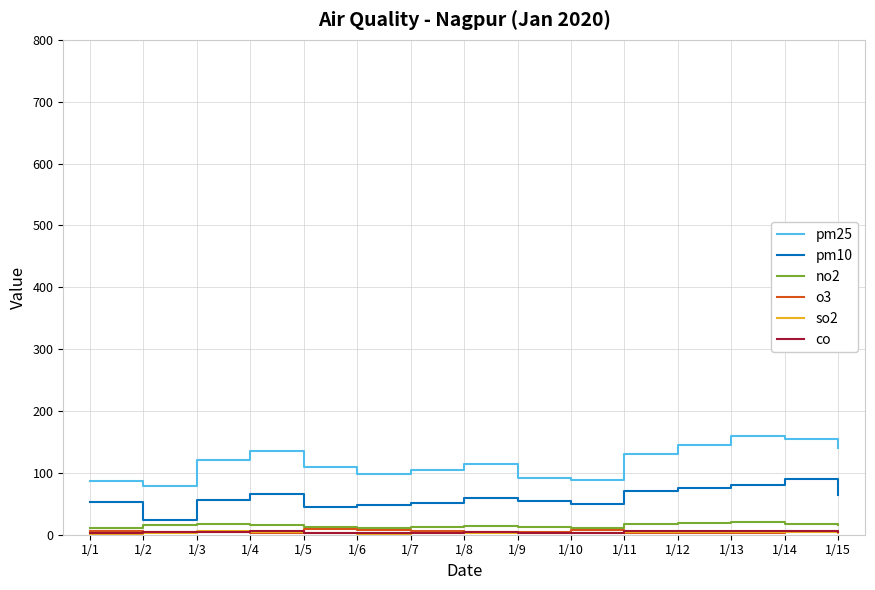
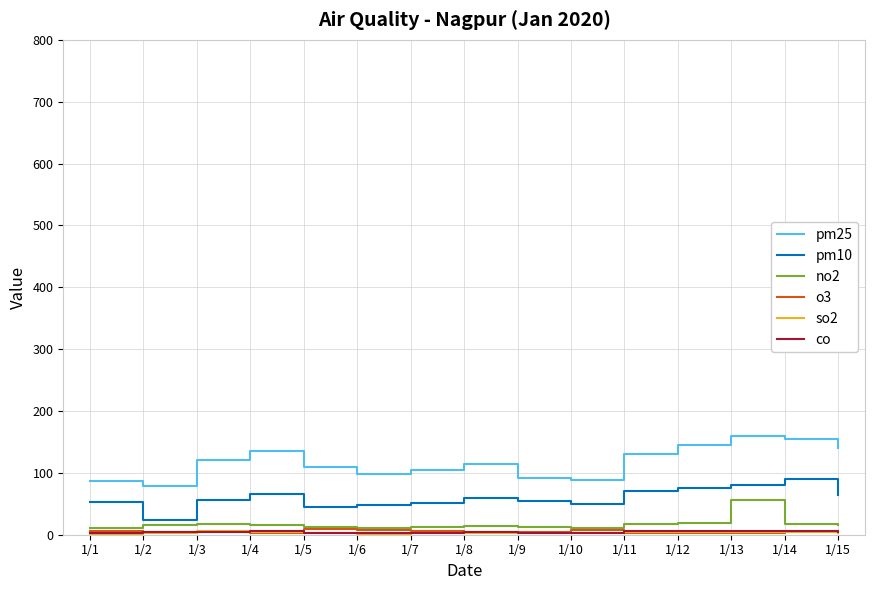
no2, 1/13: 20 -> 60
